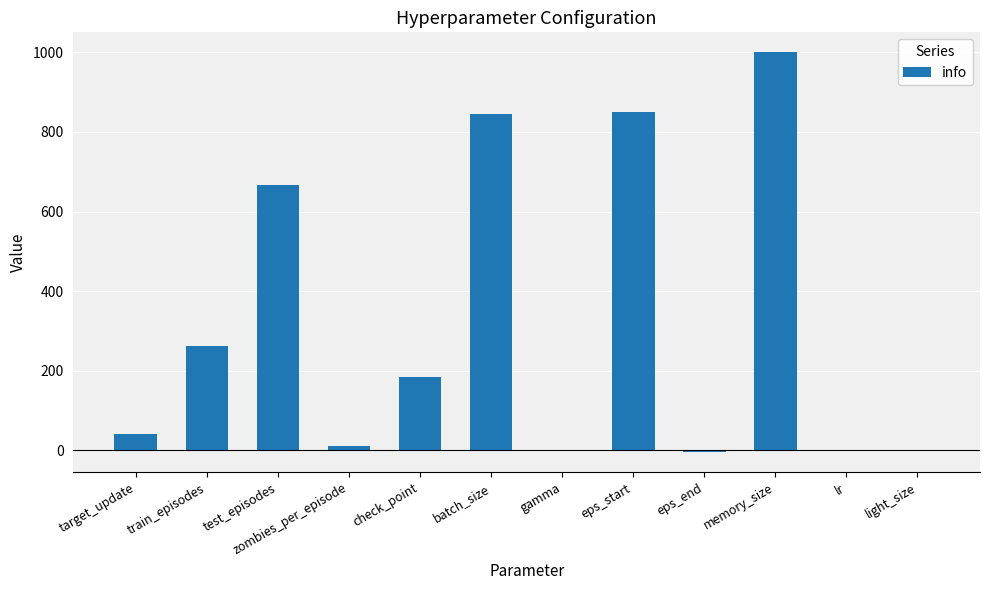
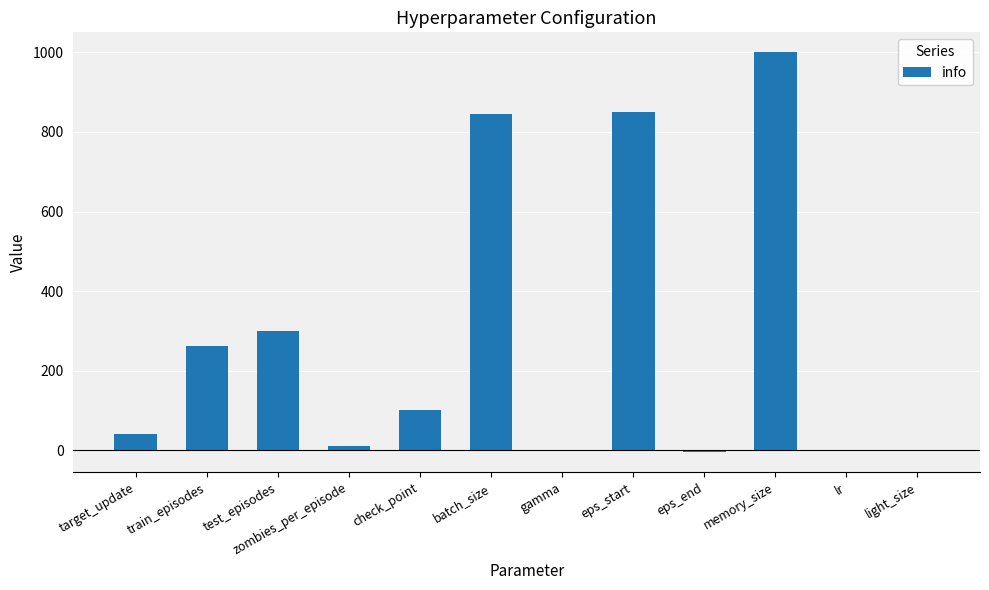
test_episodes: 670 -> 300
check_point: 180 -> 100
